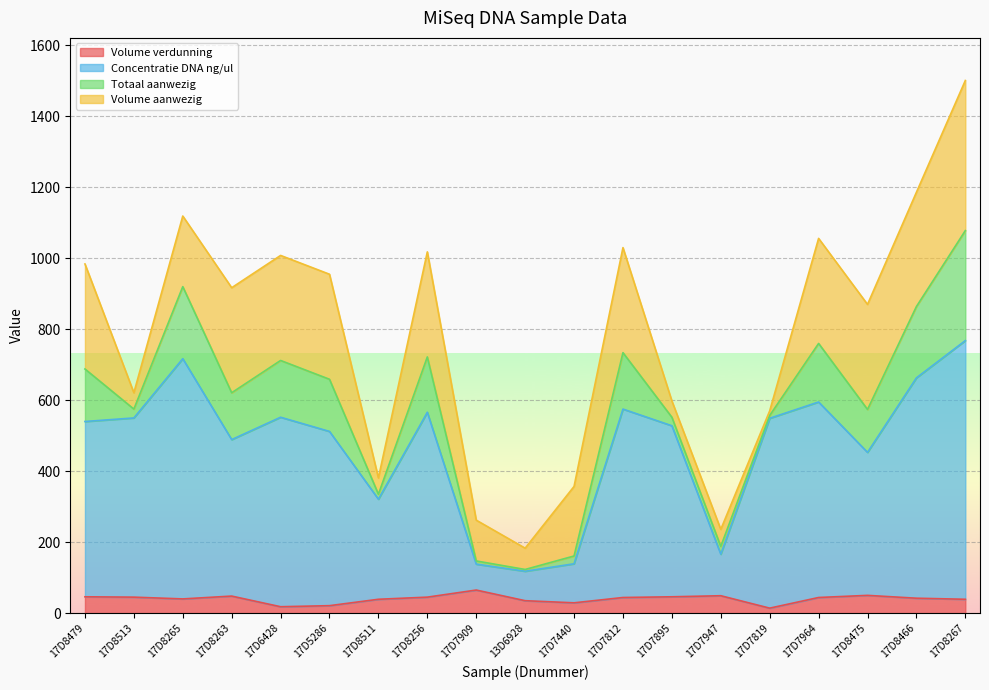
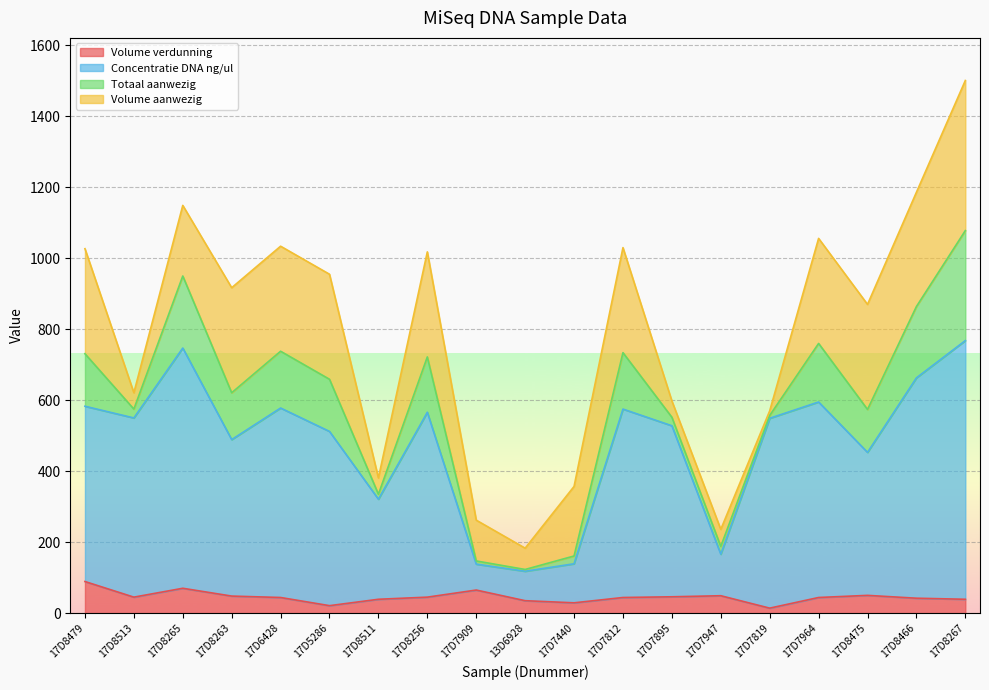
Volume verdunning, 17D8479: 50 -> 90
Volume verdunning, 17D8265: 40 -> 70
Volume verdunning, 17D6428: 20 -> 40
